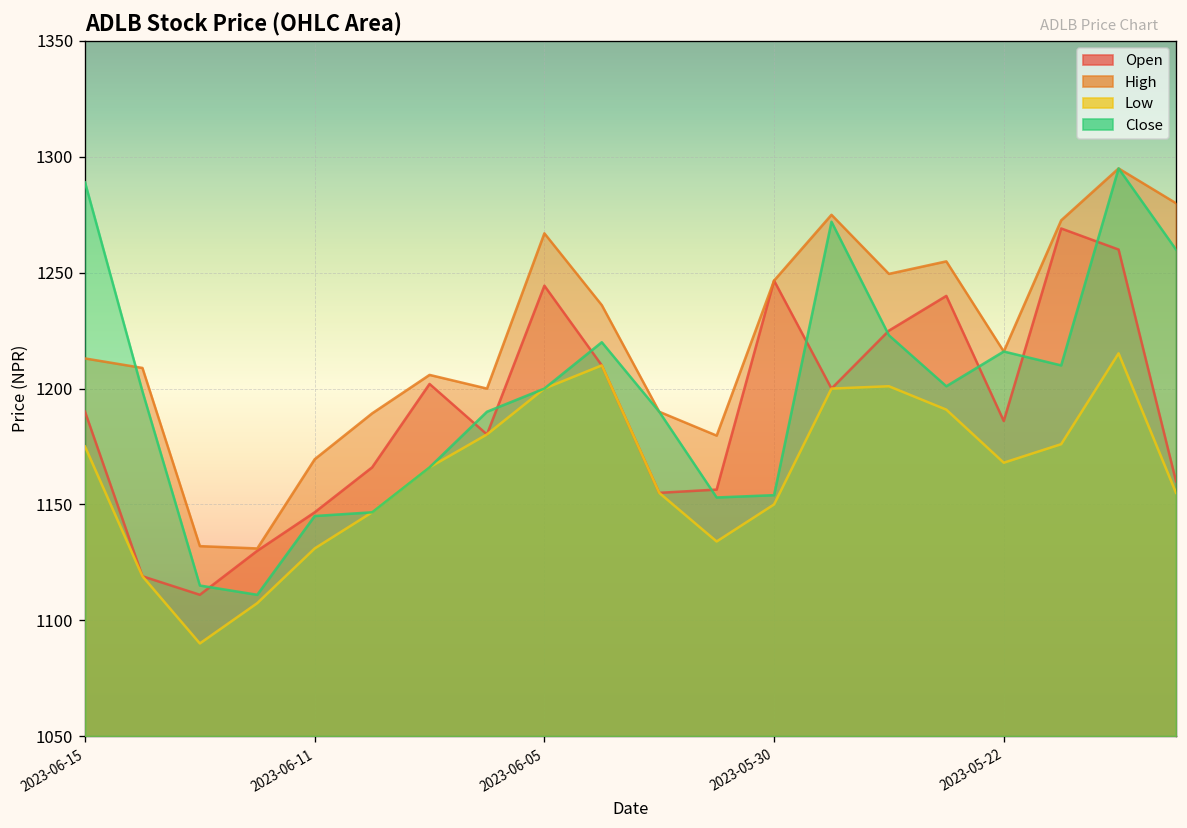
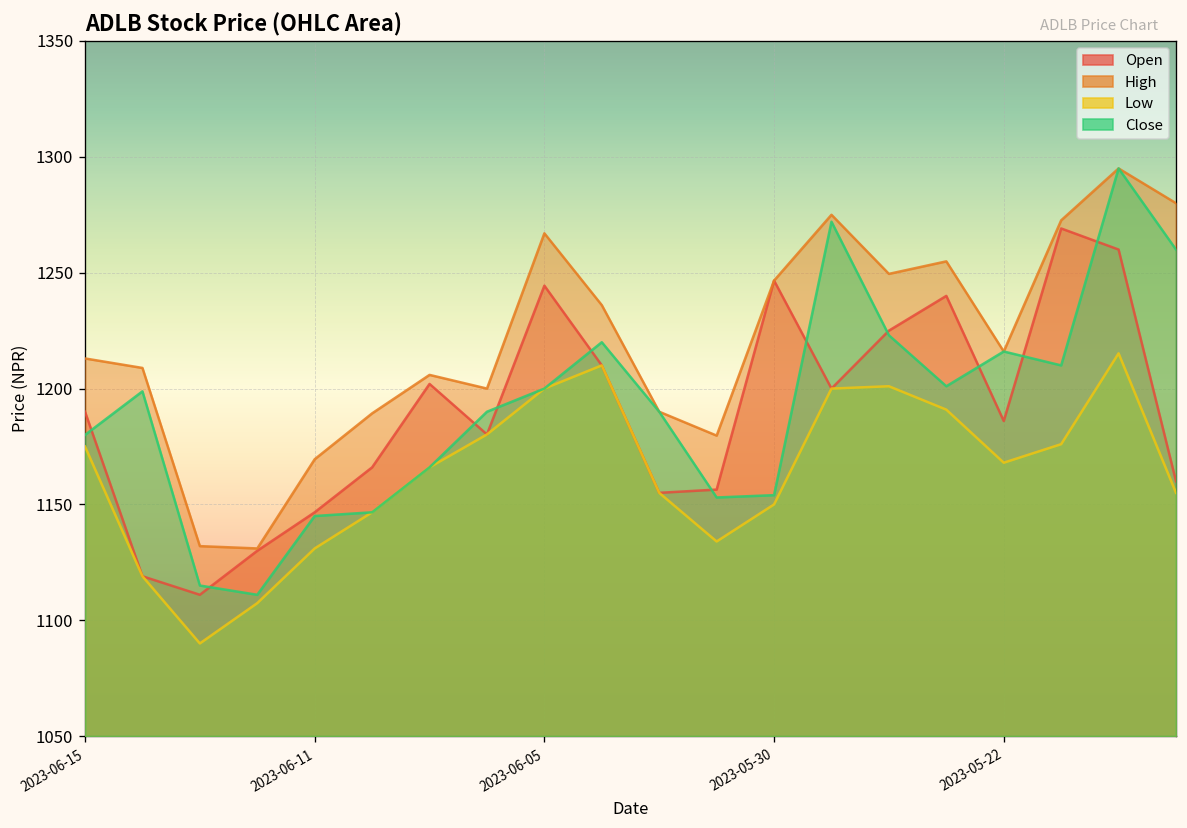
Close, 2023-06-15: 1289 -> 1180
